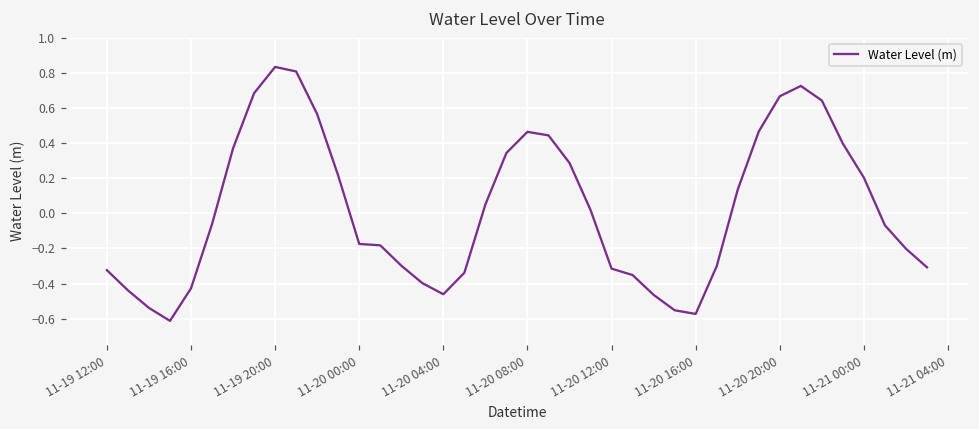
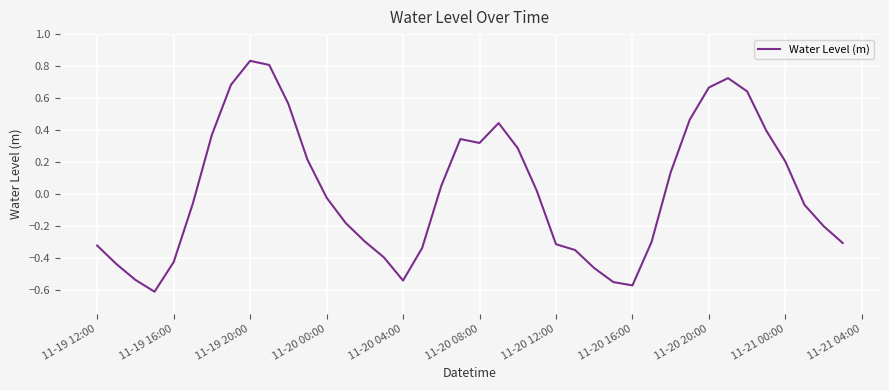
11-20 00:00: -0.17 -> -0.02
11-20 04:00: -0.46 -> -0.54
11-20 08:00: 0.46 -> 0.32
